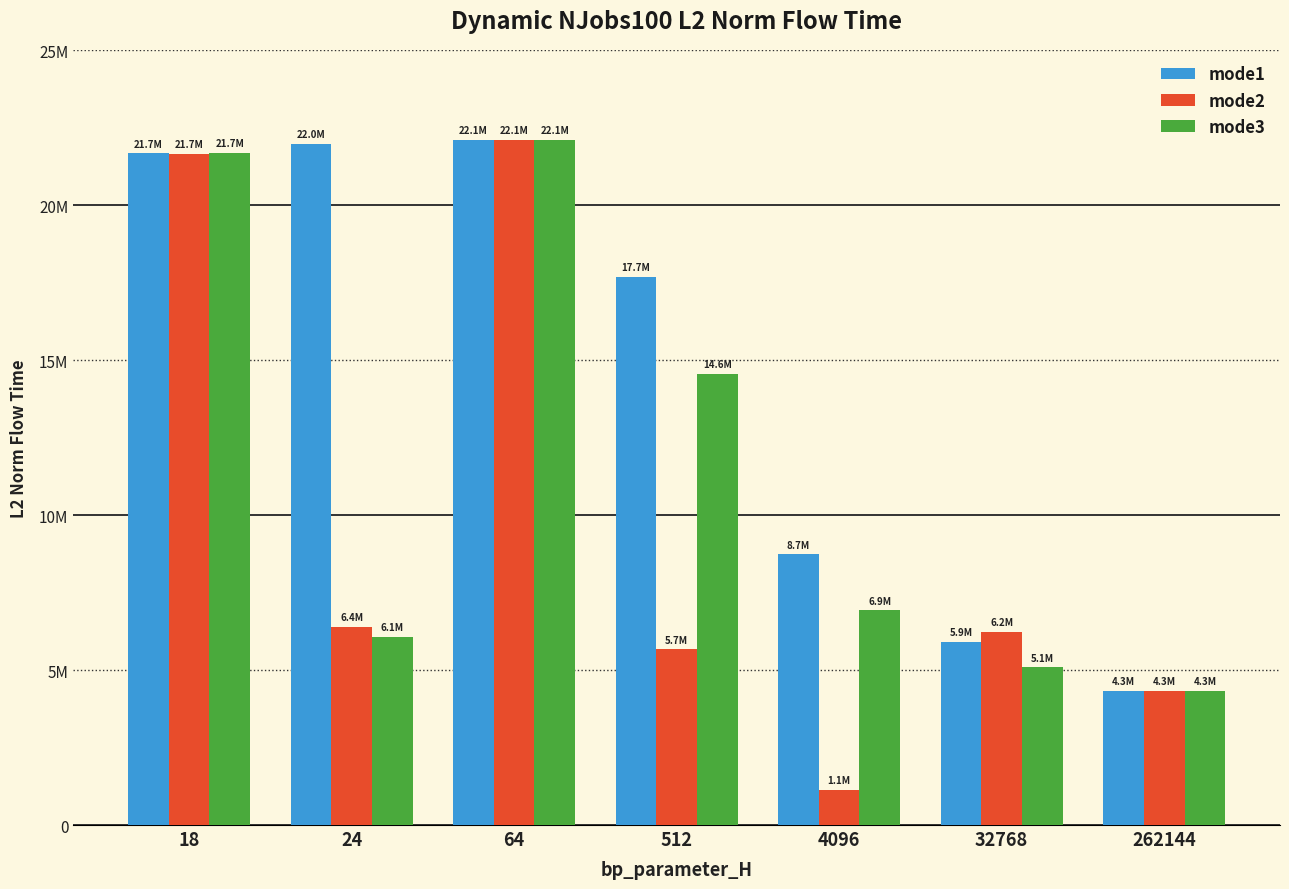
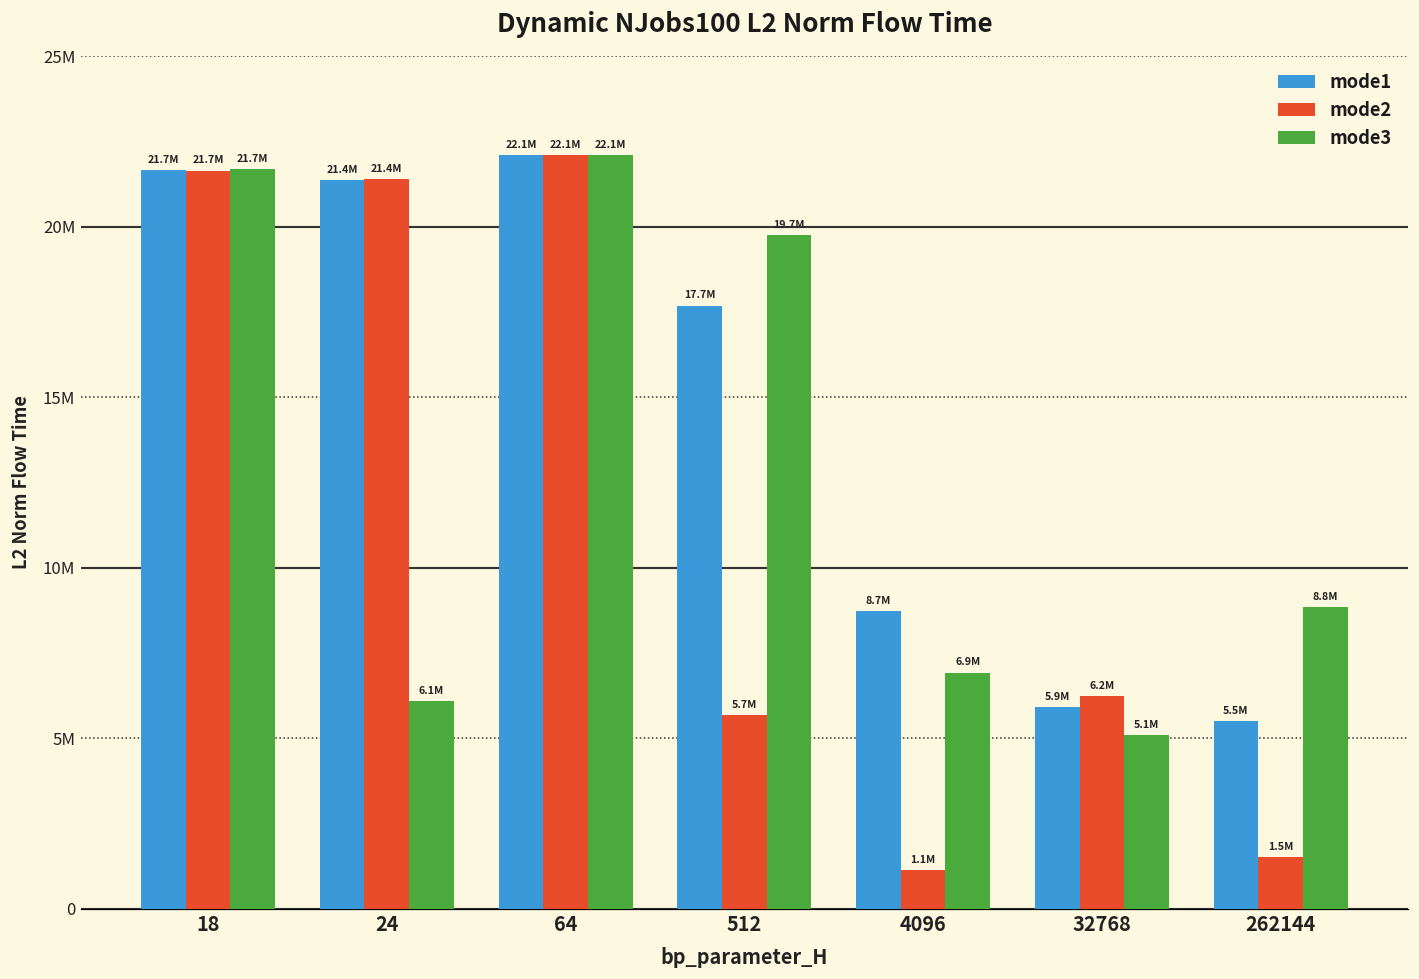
mode1, 24: 22.0M -> 21.4M
mode2, 24: 6.4M -> 21.4M
mode3, 512: 14.6M -> 19.7M
mode1, 262144: 4.3M -> 5.5M
mode2, 262144: 4.3M -> 1.5M
mode3, 262144: 4.3M -> 8.8M
